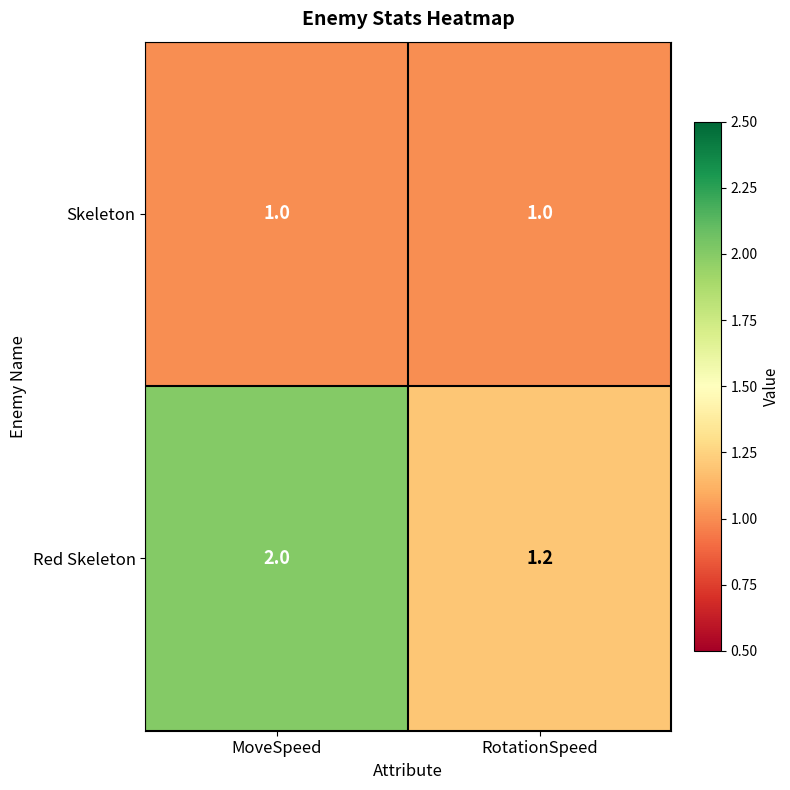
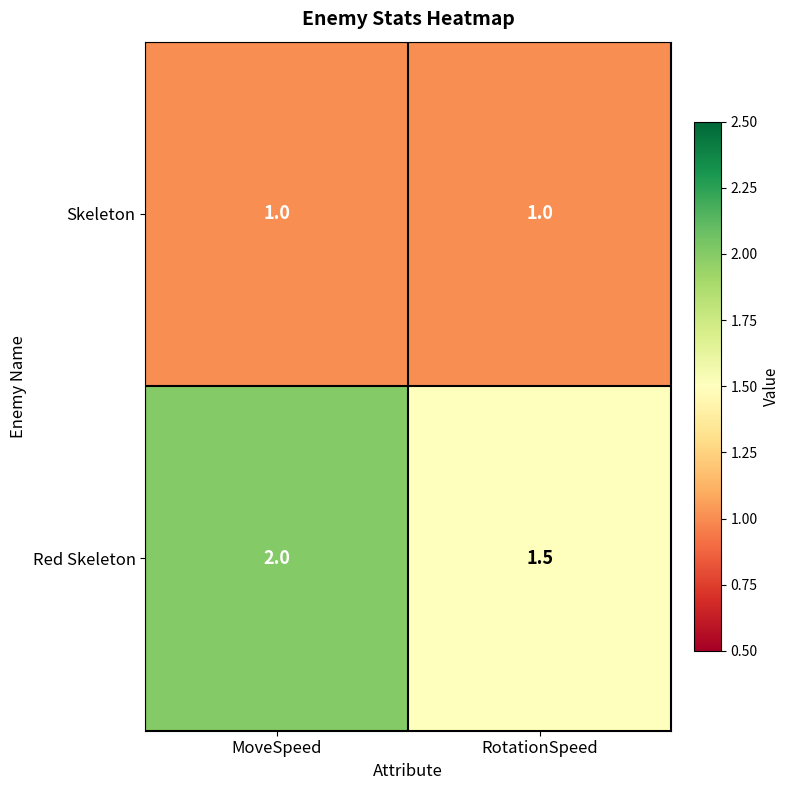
Red Skeleton, RotationSpeed: 1.2 -> 1.5
